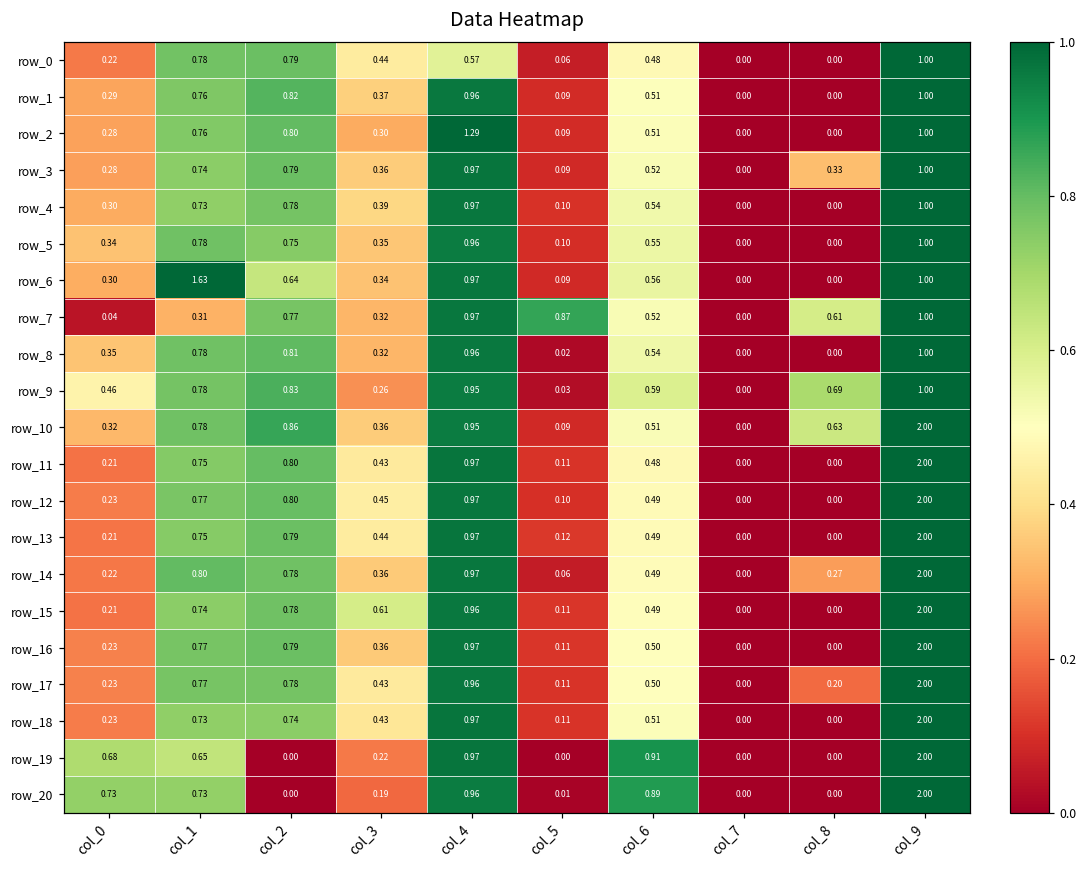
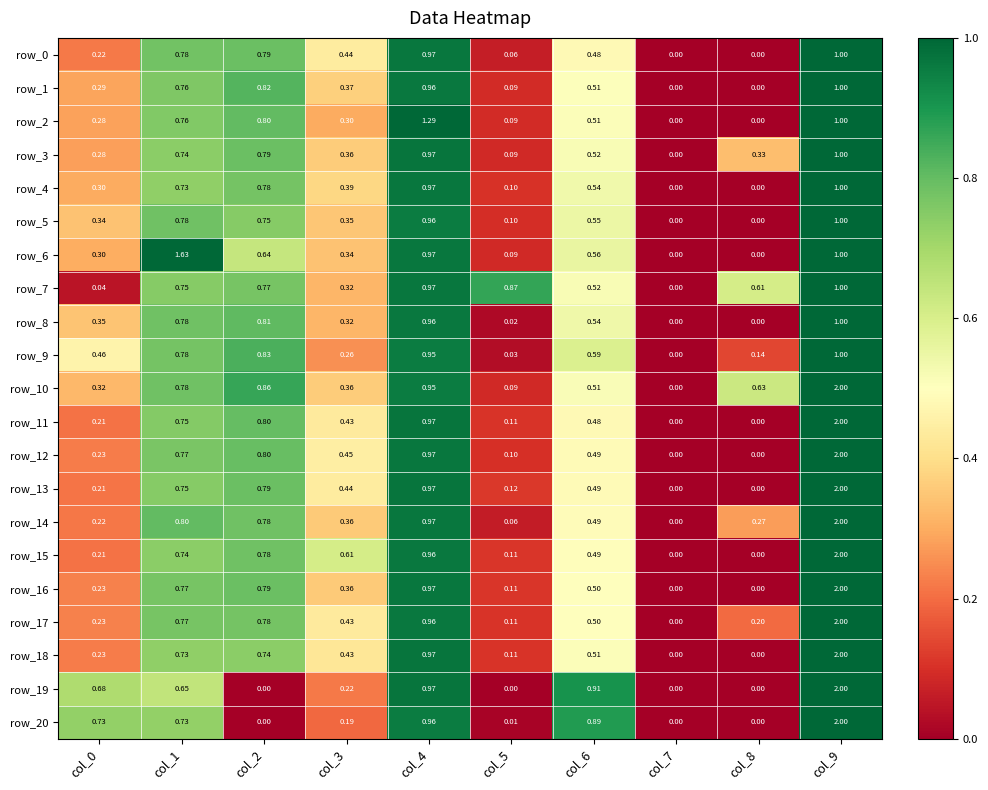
row_0, col_4: 0.57 -> 0.97
row_7, col_1: 0.31 -> 0.75
row_9, col_8: 0.69 -> 0.14
